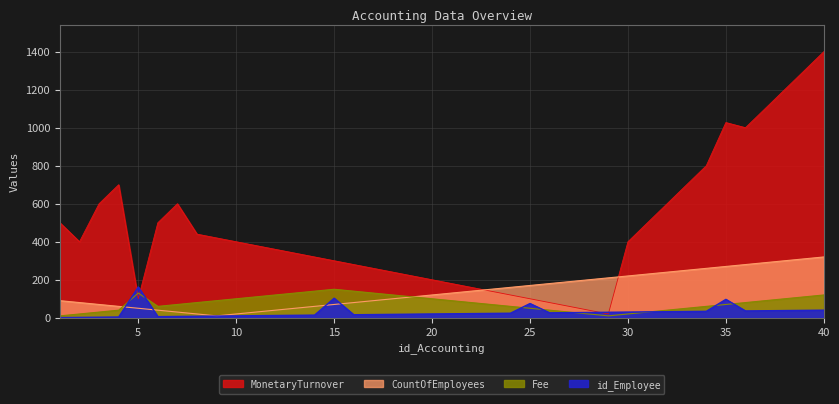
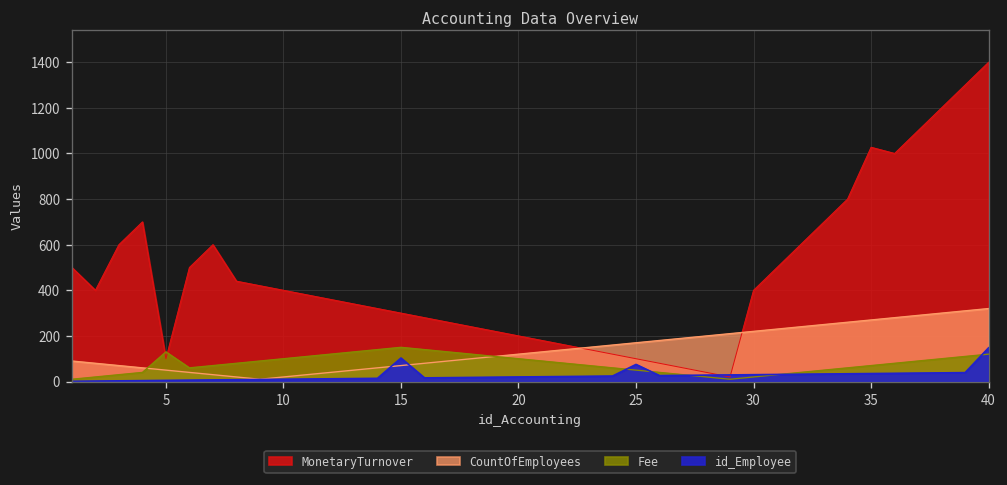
id_Employee, 5: 160 -> 10
id_Employee, 35: 100 -> 40
id_Employee, 40: 40 -> 150
